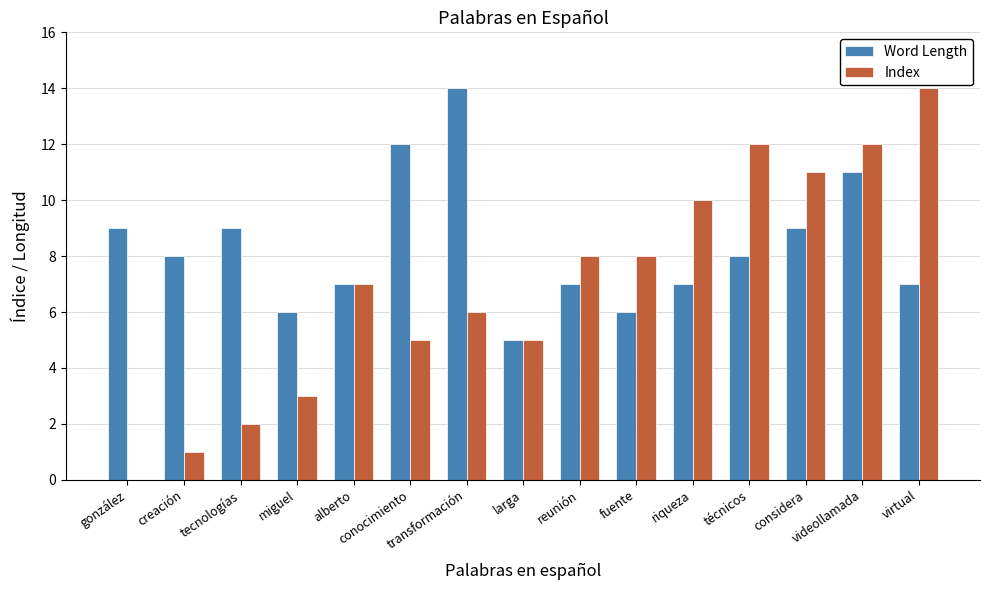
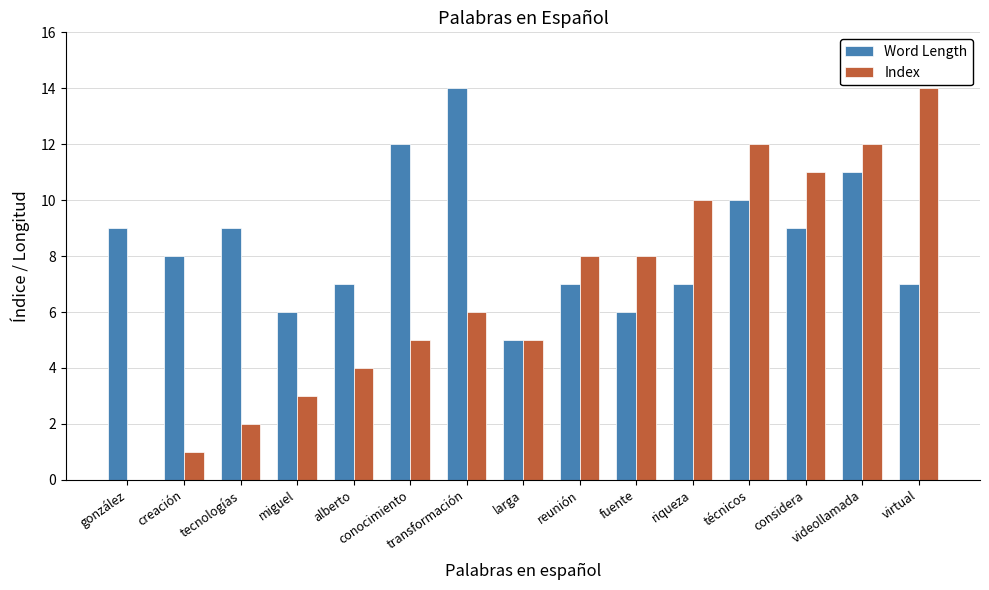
Index, alberto: 7 -> 4
Word Length, técnicos: 8 -> 10
